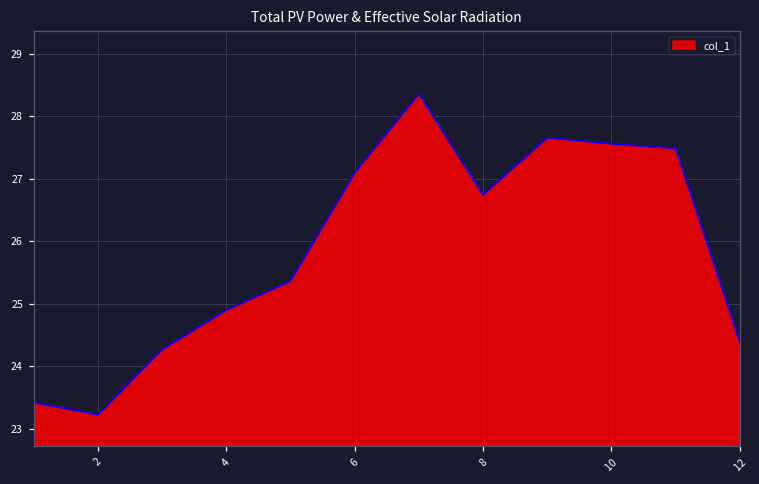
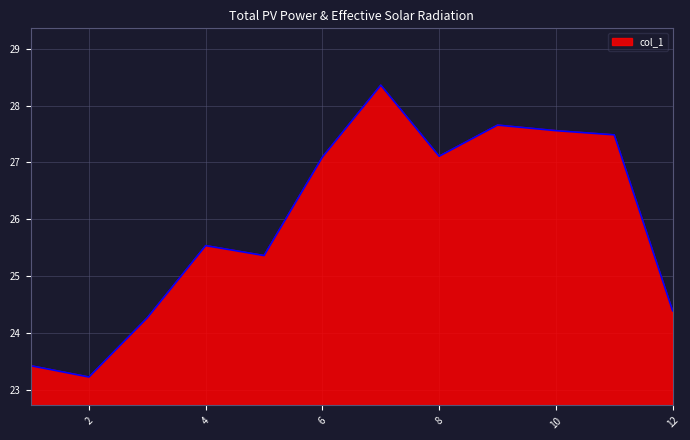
4: 24.9 -> 25.5
8: 26.7 -> 27.1
